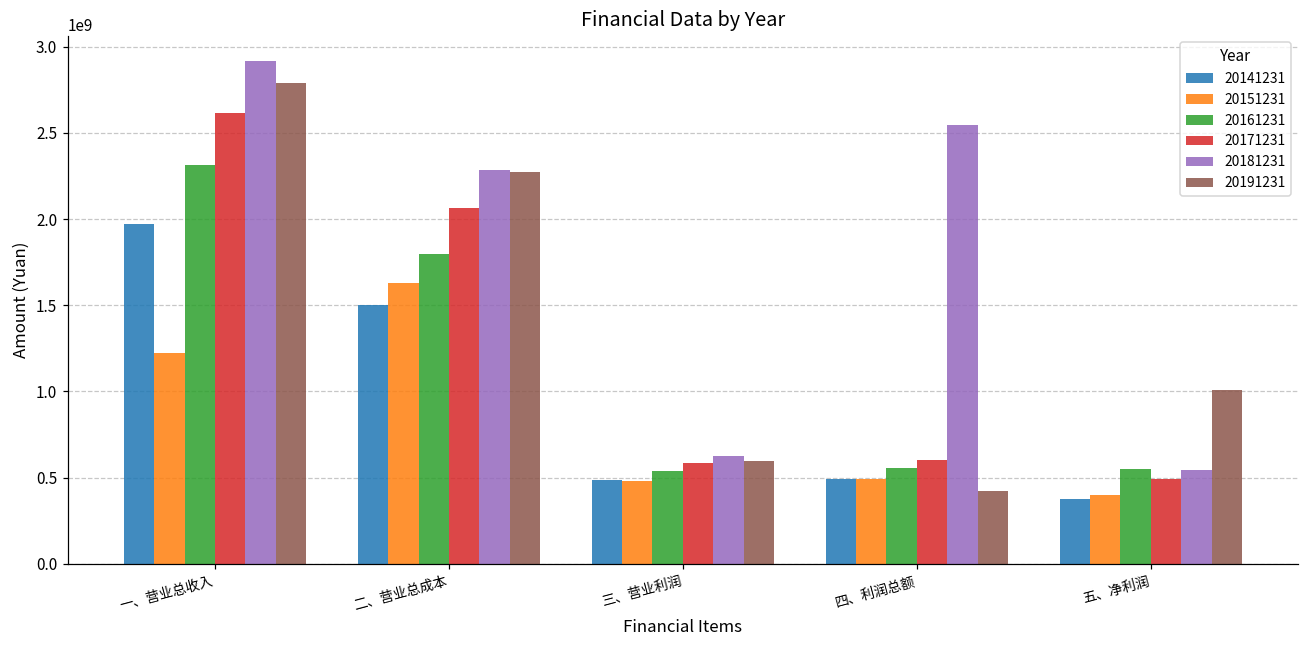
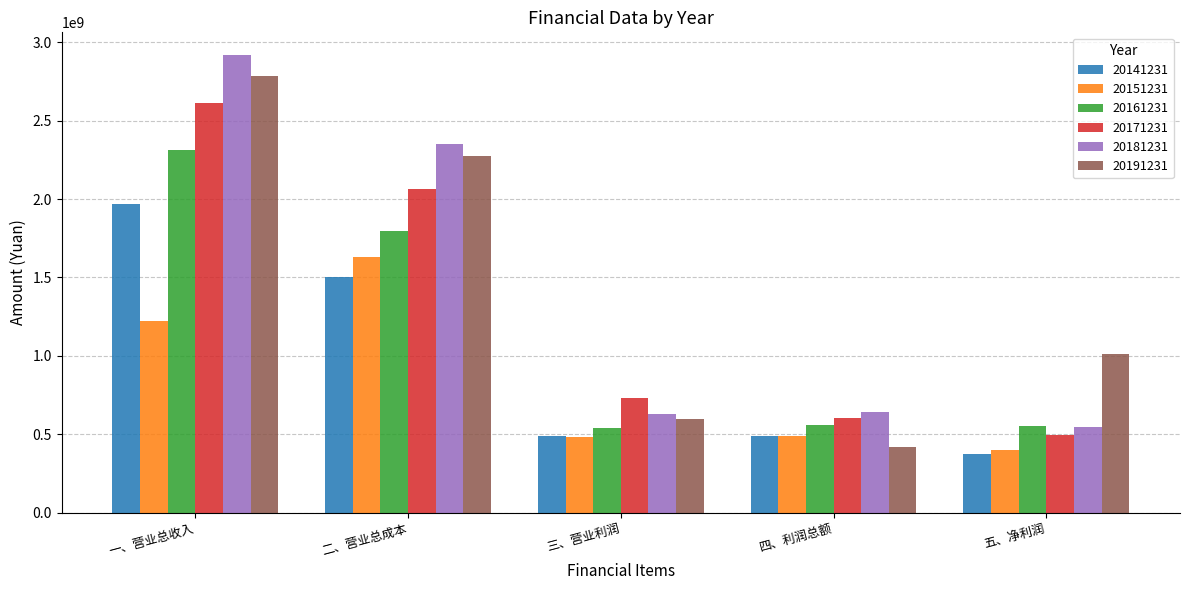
20181231, 二、营业总成本: 2290000000 -> 2350000000
20171231, 三、营业利润: 590000000 -> 730000000
20181231, 四、利润总额: 2540000000 -> 640000000
